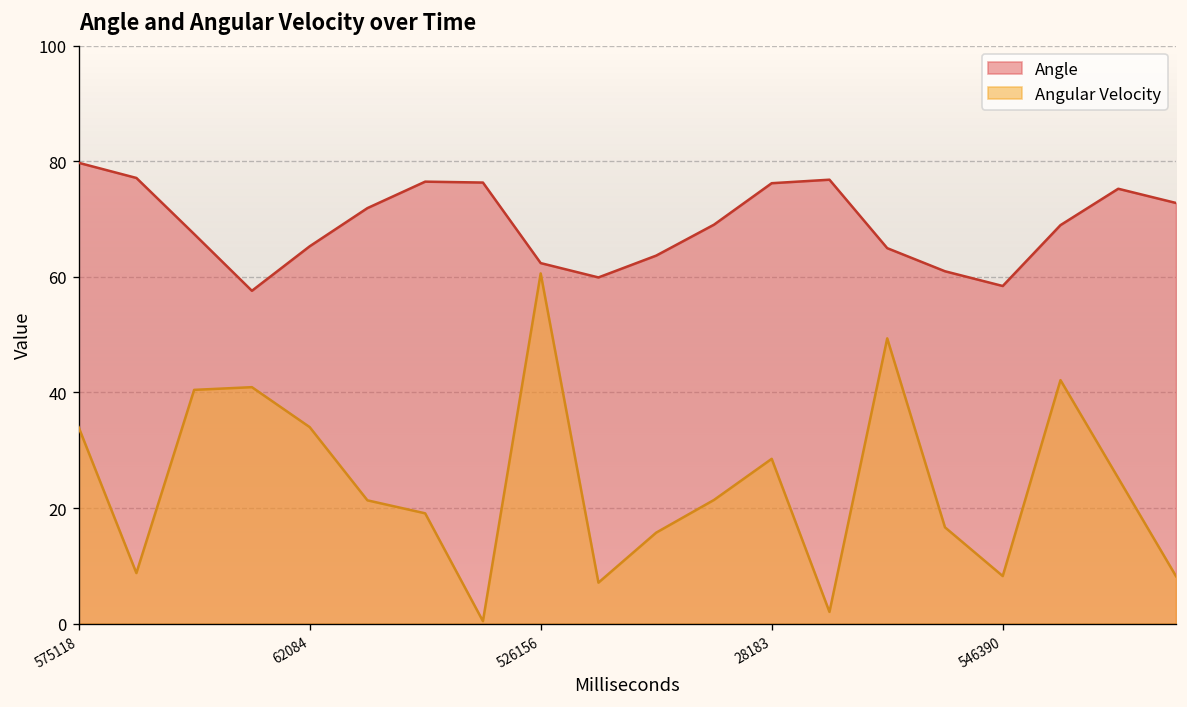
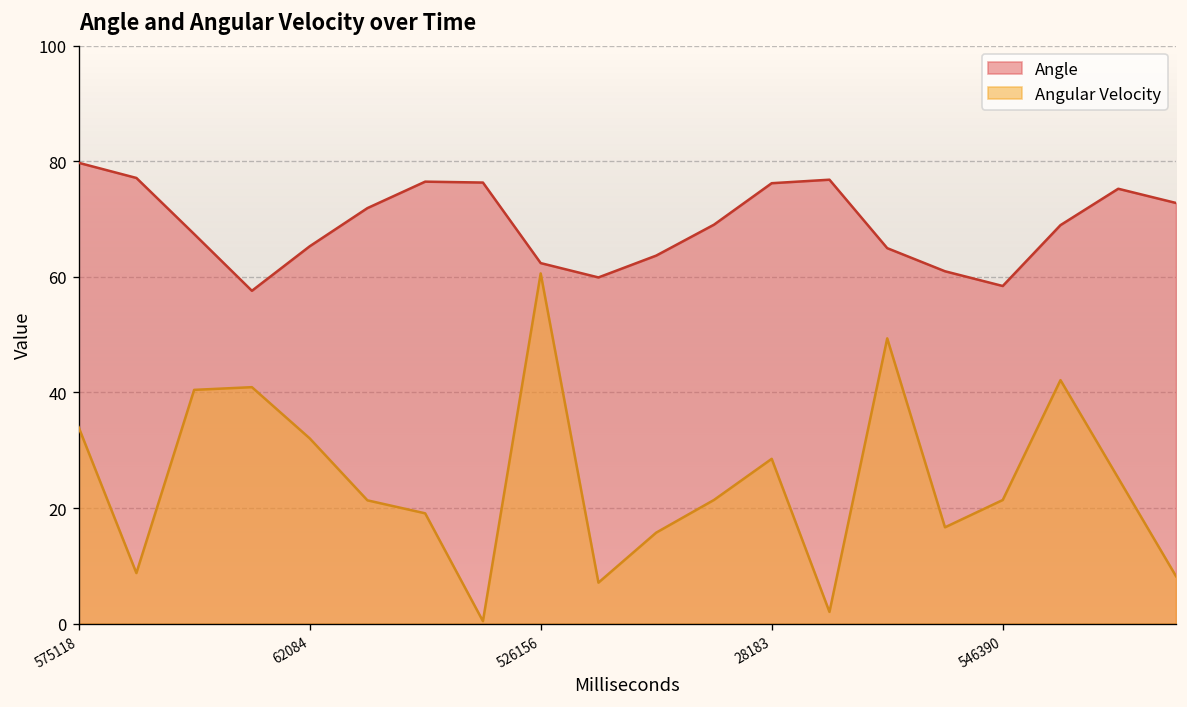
Angular Velocity, 62084: 34 -> 32
Angular Velocity, 546390: 8 -> 21
